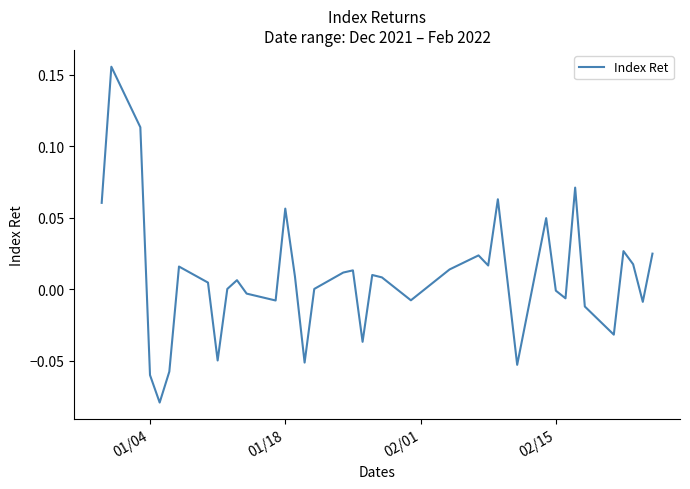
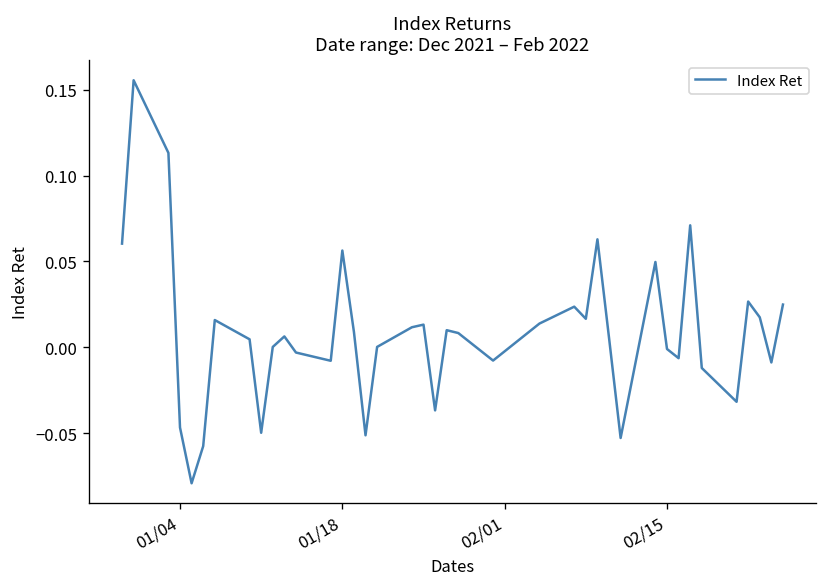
01/04: -0.060 -> -0.047
